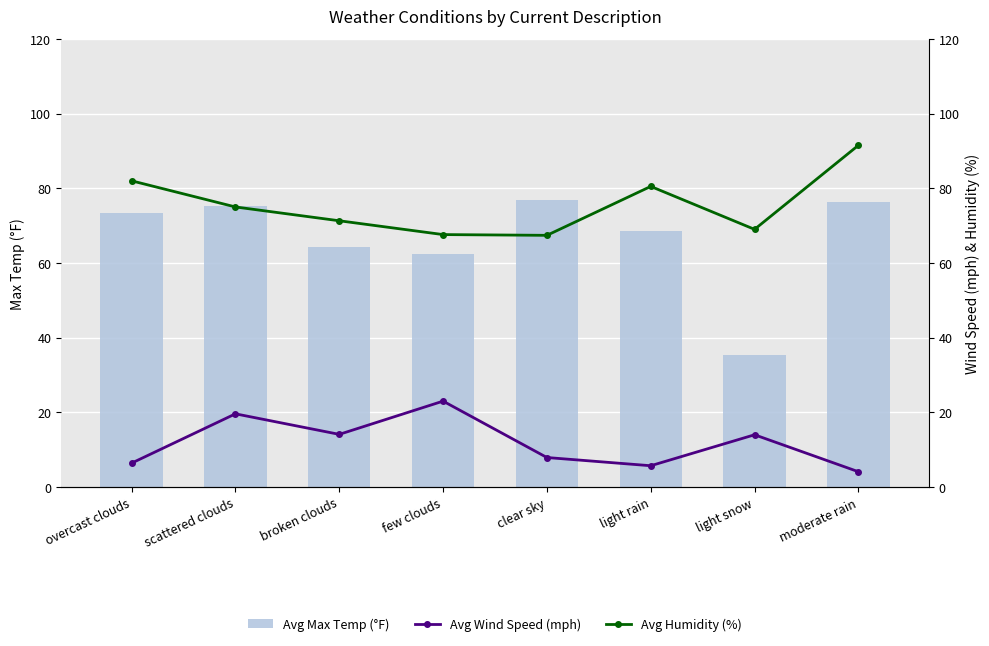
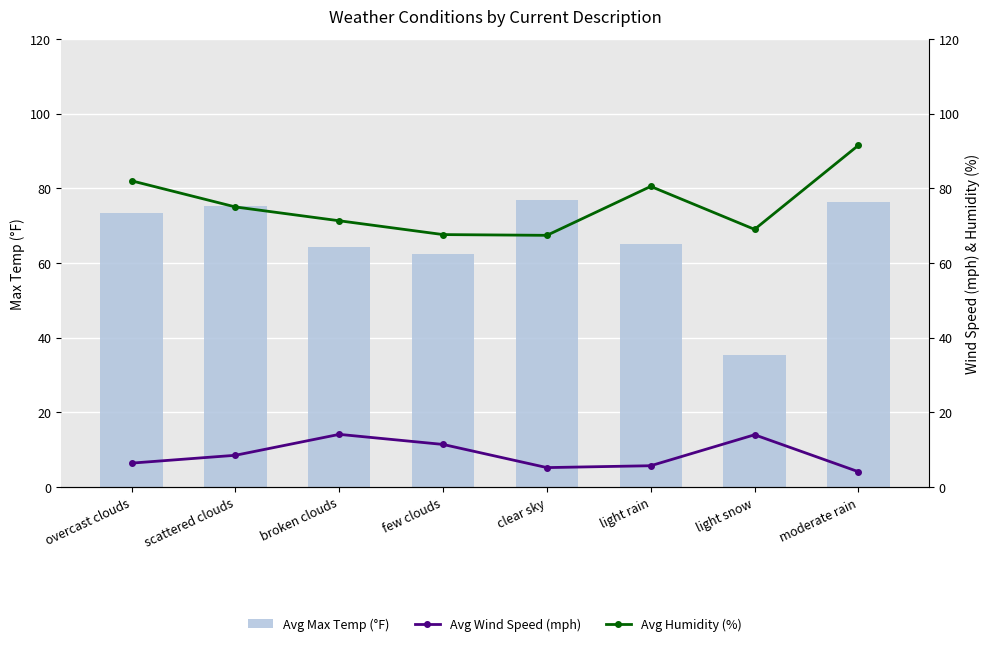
Avg Max Temp (°F), light rain: 69 -> 65
Avg Wind Speed (mph), scattered clouds: 20 -> 9
Avg Wind Speed (mph), few clouds: 23 -> 11
Avg Wind Speed (mph), clear sky: 8 -> 5
